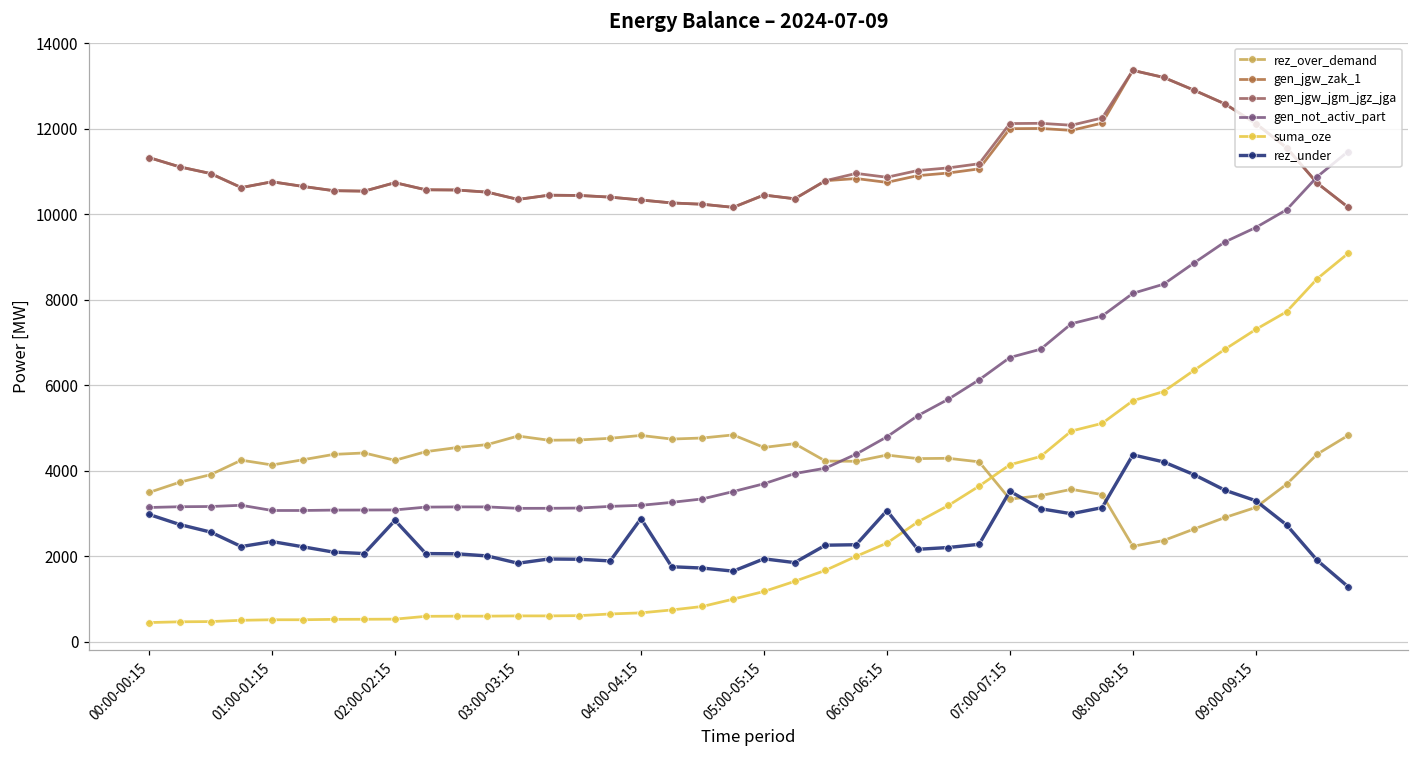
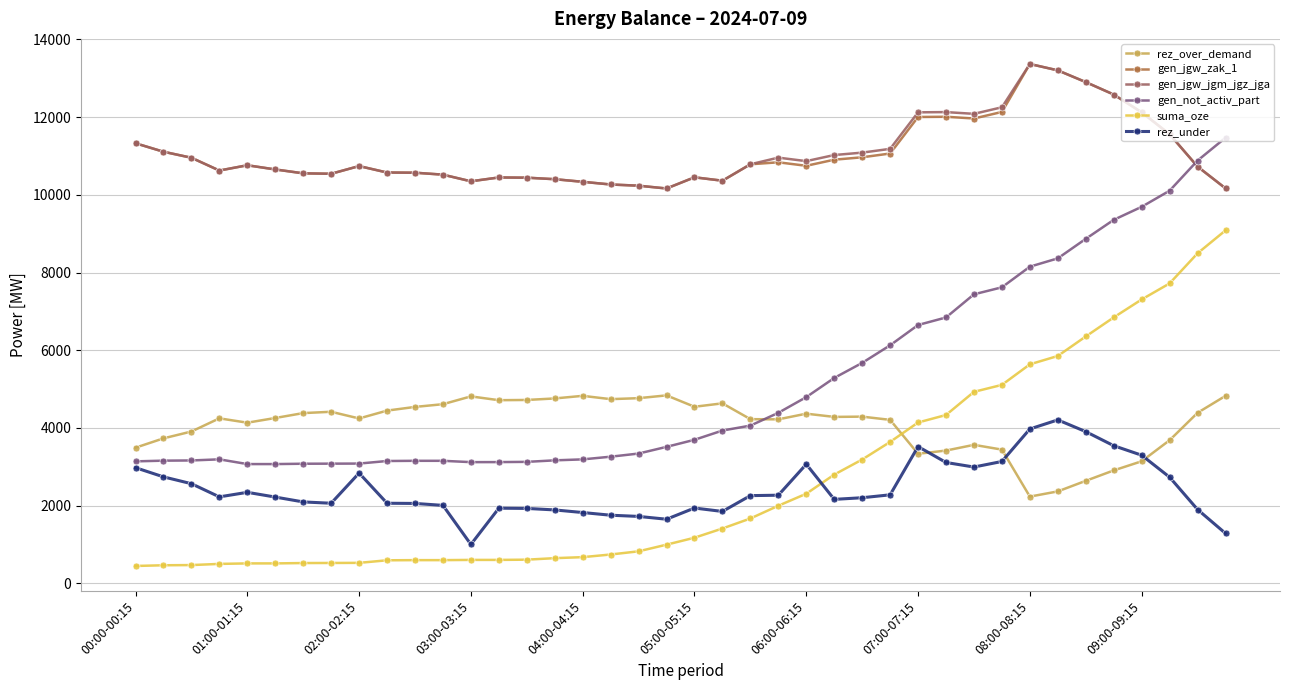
rez_under, 03:00-03:15: 1800 -> 1000
rez_under, 04:00-04:15: 2900 -> 1800
rez_under, 08:00-08:15: 4400 -> 4000
